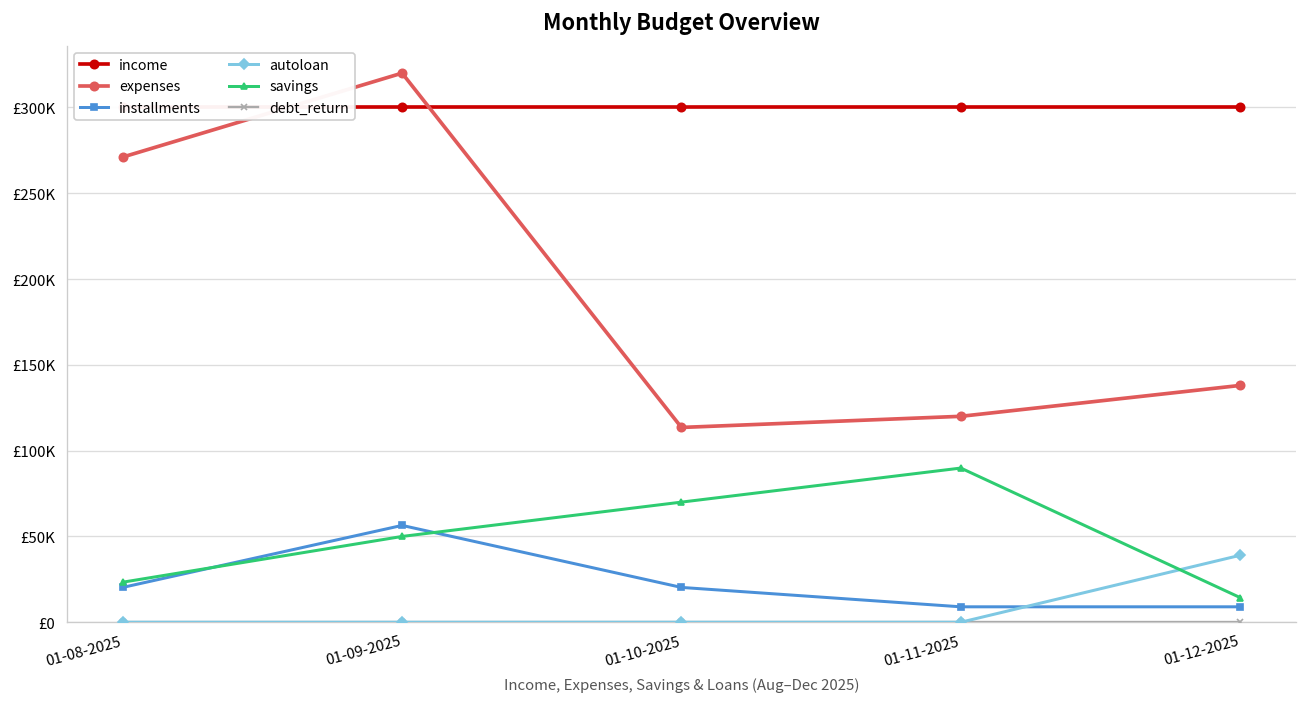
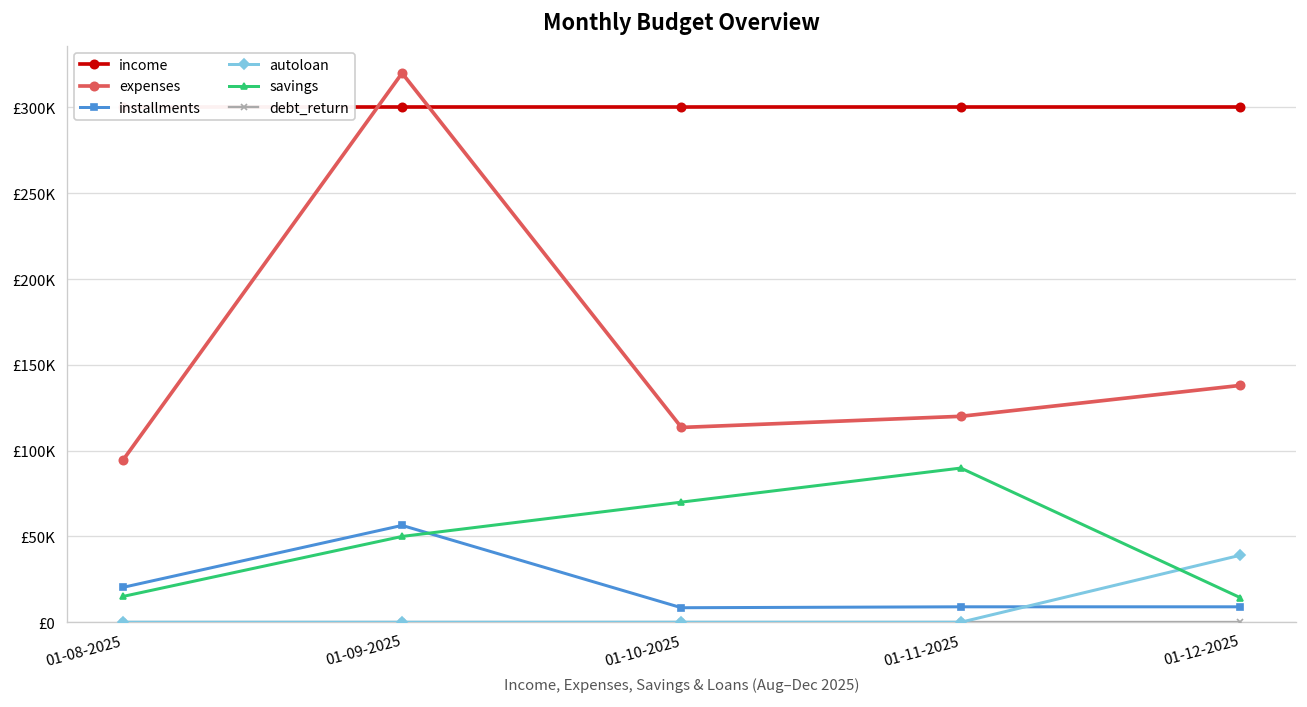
expenses, 01-08-2025: £271000 -> £94000
savings, 01-08-2025: £23000 -> £15000
installments, 01-10-2025: £20000 -> £8000
